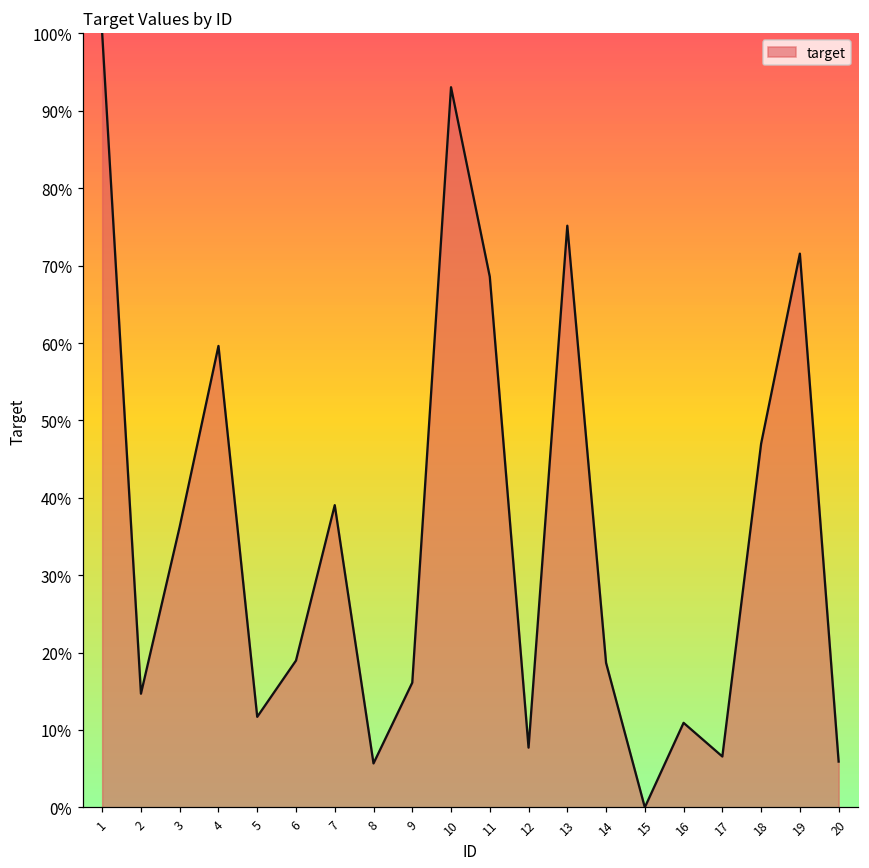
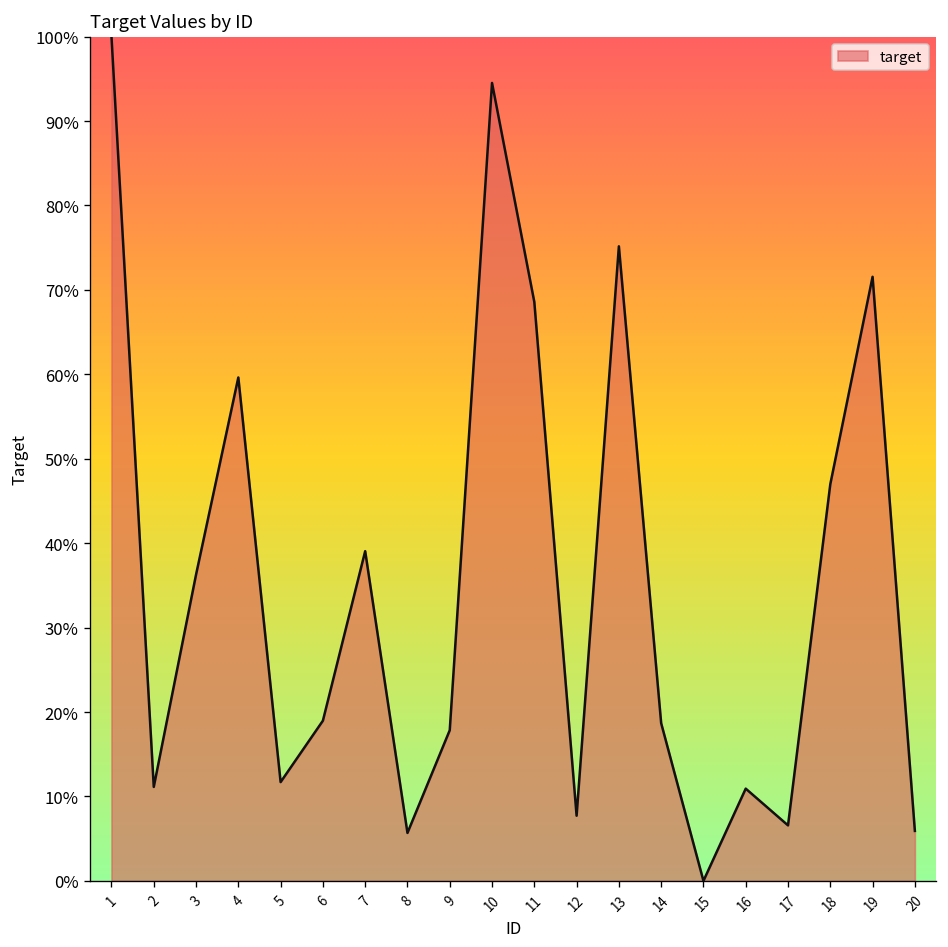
2: 15% -> 11%
9: 16% -> 18%
10: 93% -> 95%
